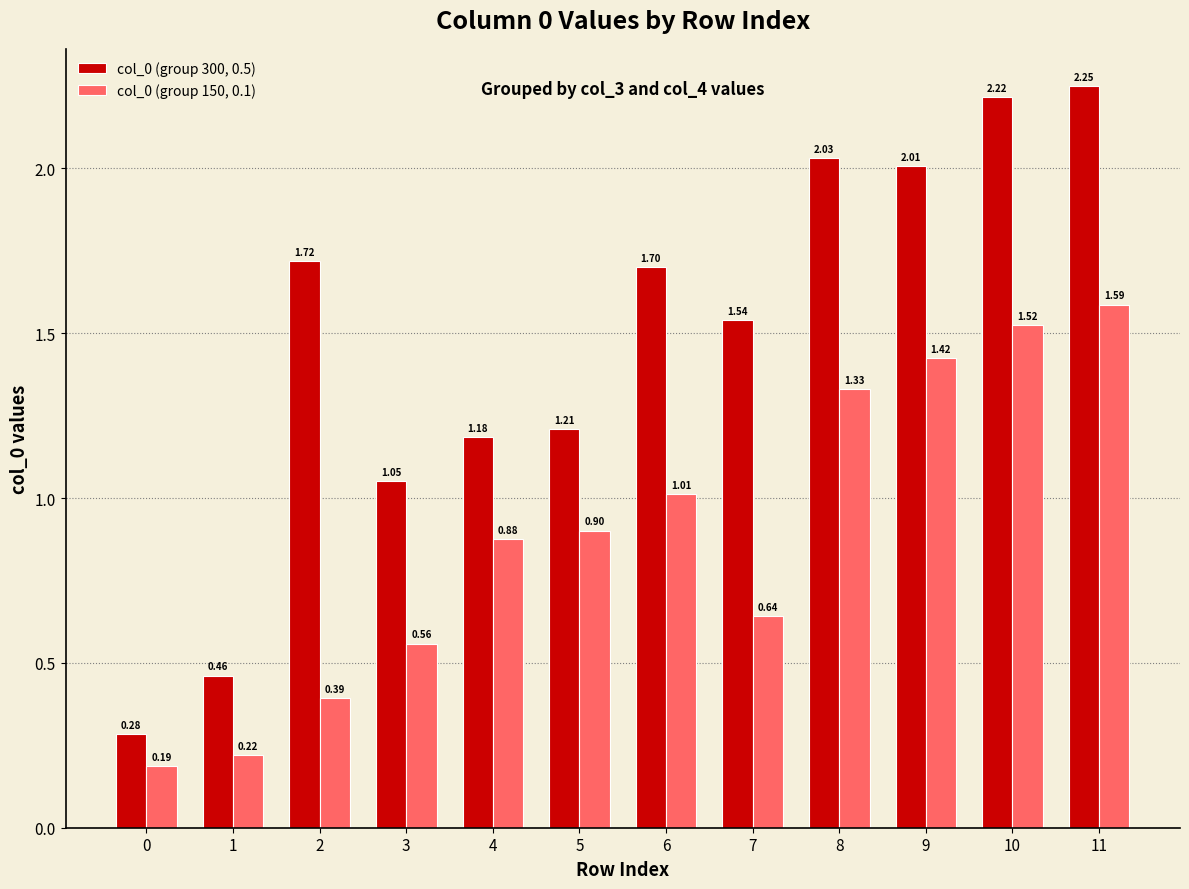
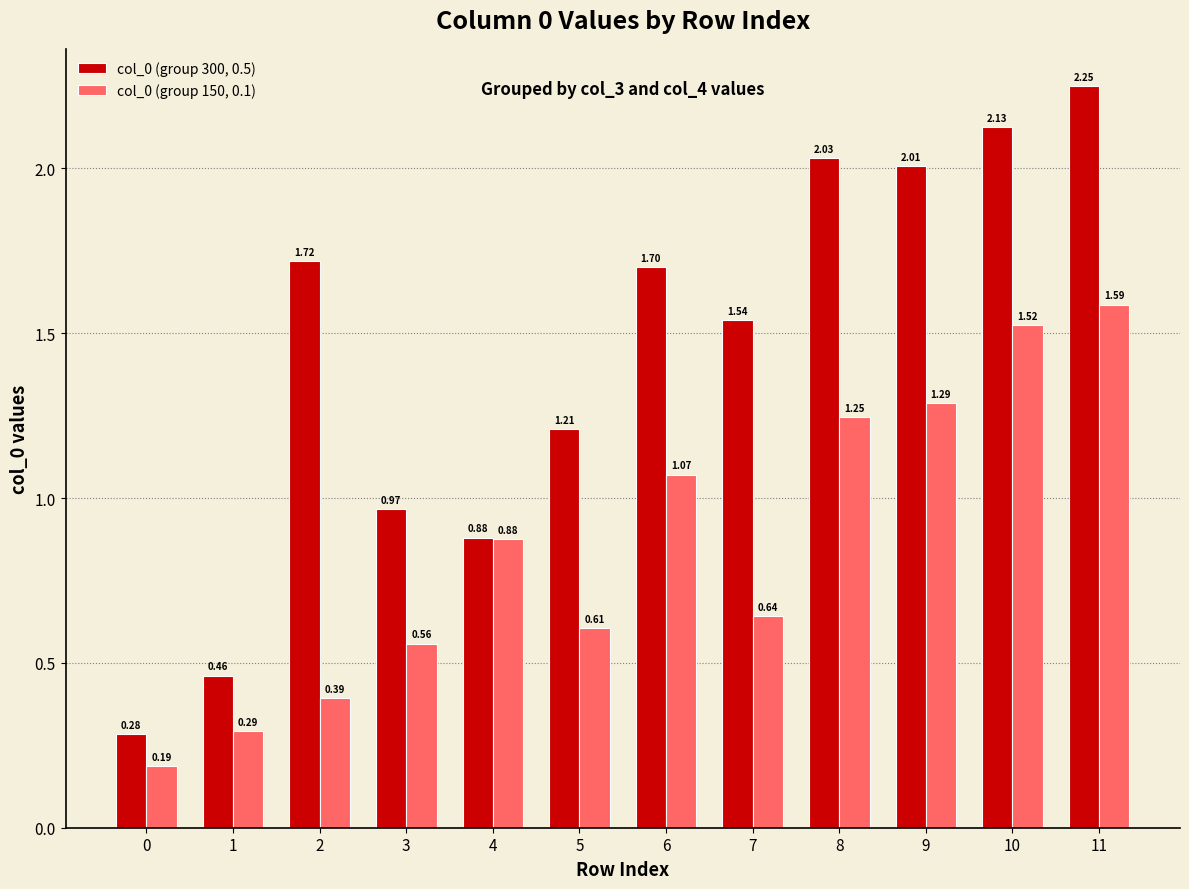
col_0 (group 150, 0.1), 1: 0.22 -> 0.29
col_0 (group 300, 0.5), 3: 1.05 -> 0.97
col_0 (group 300, 0.5), 4: 1.18 -> 0.88
col_0 (group 150, 0.1), 5: 0.90 -> 0.61
col_0 (group 150, 0.1), 6: 1.01 -> 1.07
col_0 (group 150, 0.1), 8: 1.33 -> 1.25
col_0 (group 150, 0.1), 9: 1.42 -> 1.29
col_0 (group 300, 0.5), 10: 2.22 -> 2.13
